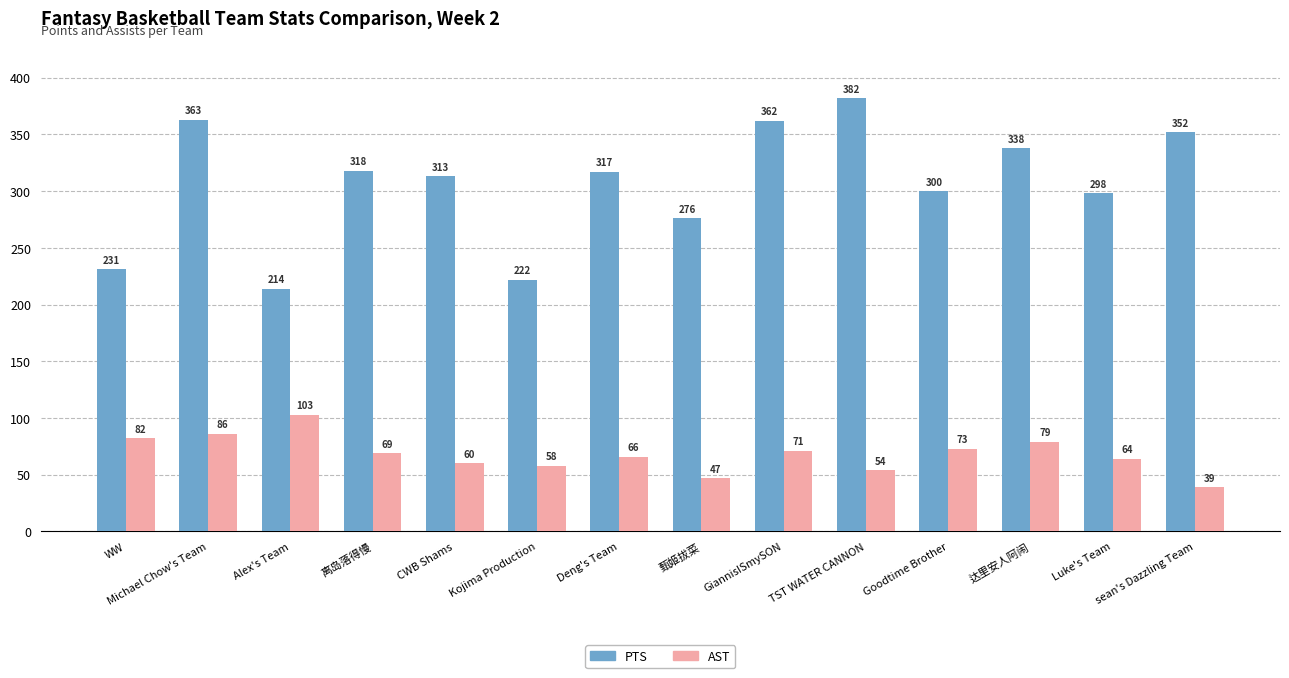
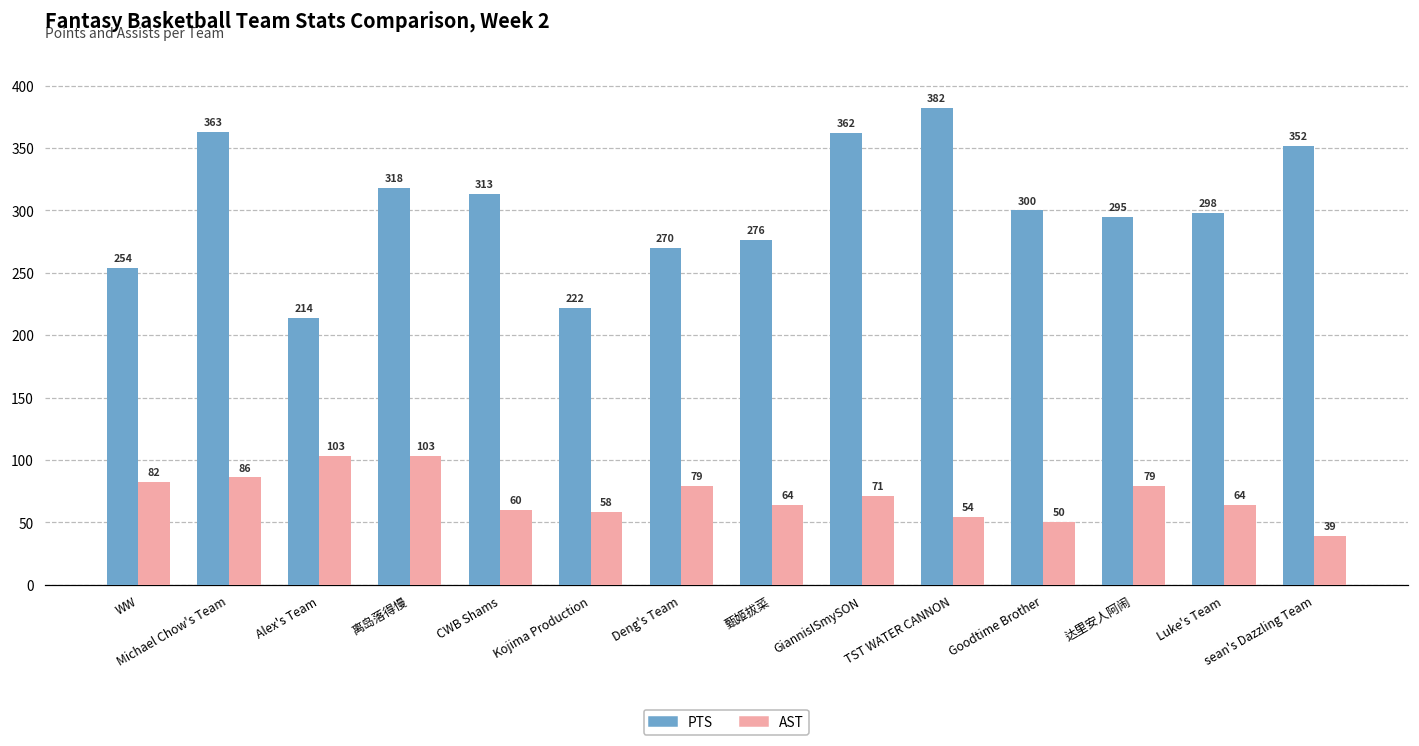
PTS, WW: 231 -> 254
AST, 离岛落得慢: 69 -> 103
PTS, Deng's Team: 317 -> 270
AST, Deng's Team: 66 -> 79
AST, 甄姬拔菜: 47 -> 64
AST, Goodtime Brother: 73 -> 50
PTS, 达里安人阿闹: 338 -> 295
